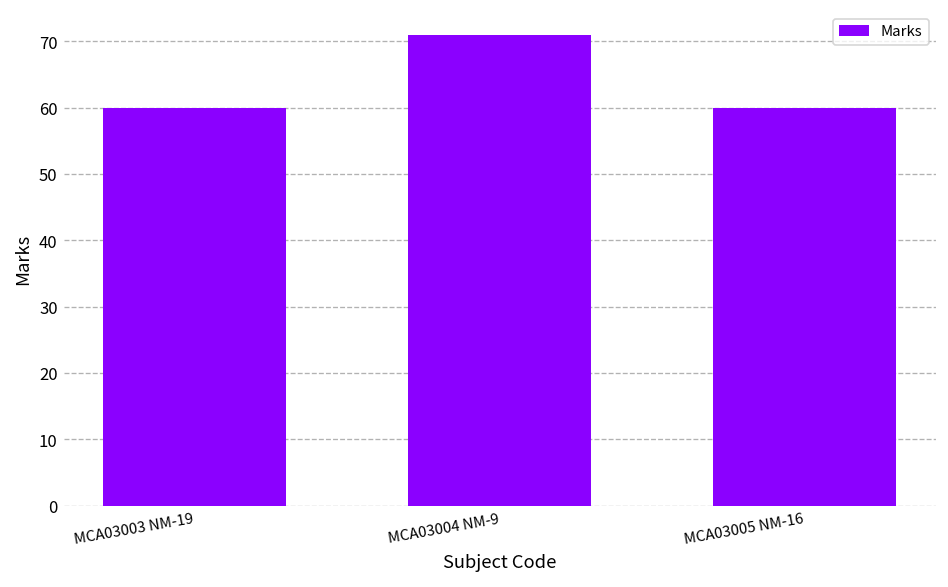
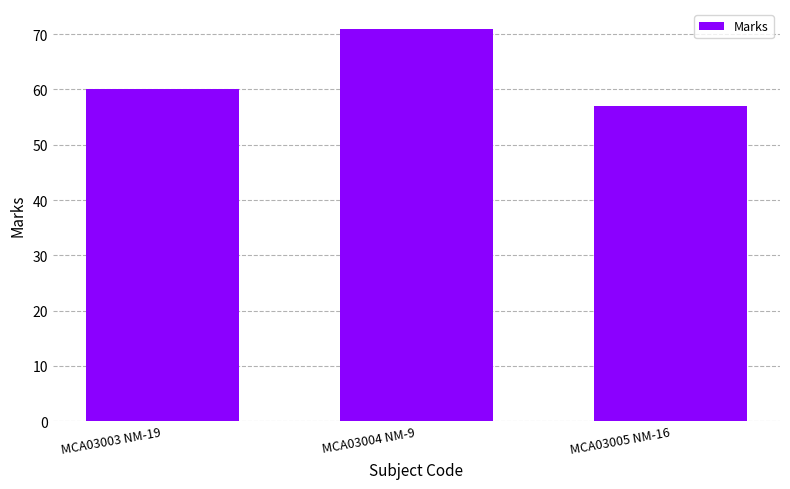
MCA03005 NM-16: 60 -> 57
